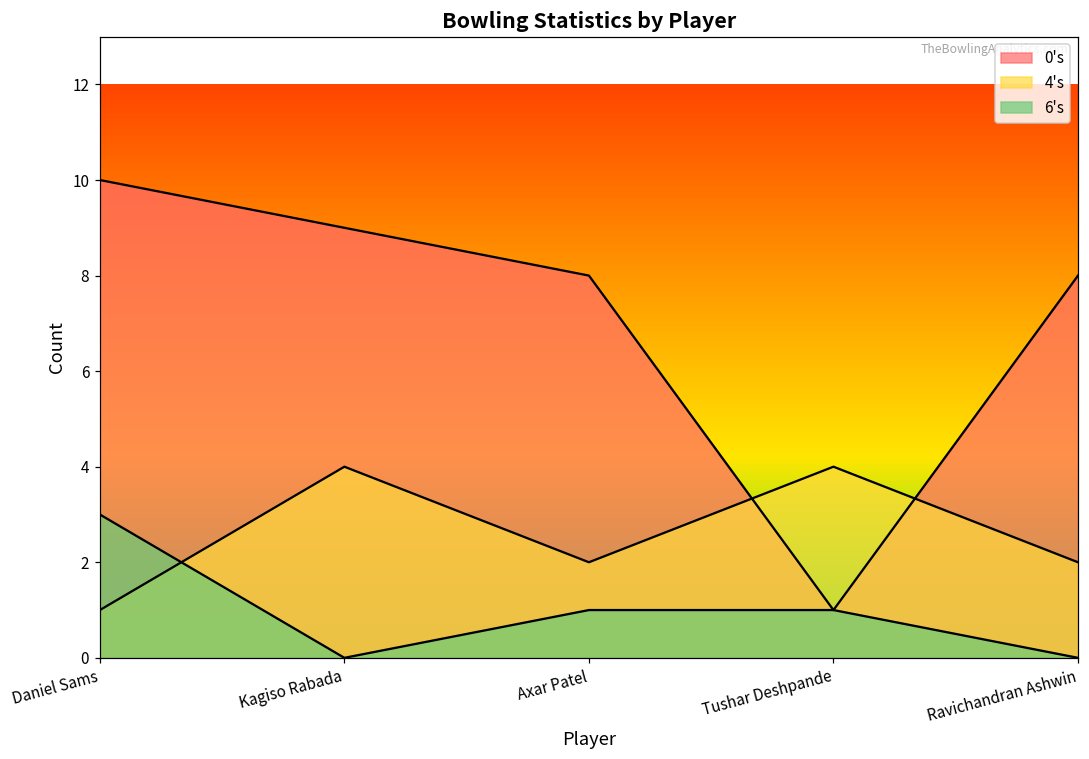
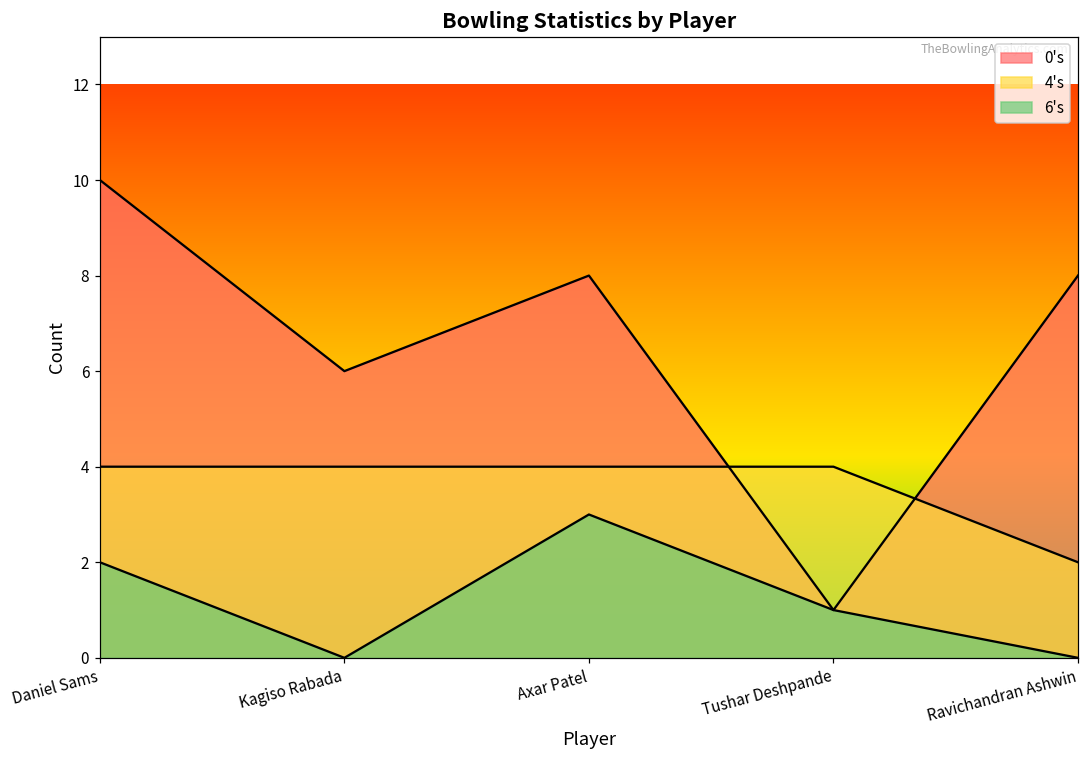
4's, Daniel Sams: 1 -> 4
6's, Daniel Sams: 3 -> 2
0's, Kagiso Rabada: 9 -> 6
4's, Axar Patel: 2 -> 4
6's, Axar Patel: 1 -> 3
